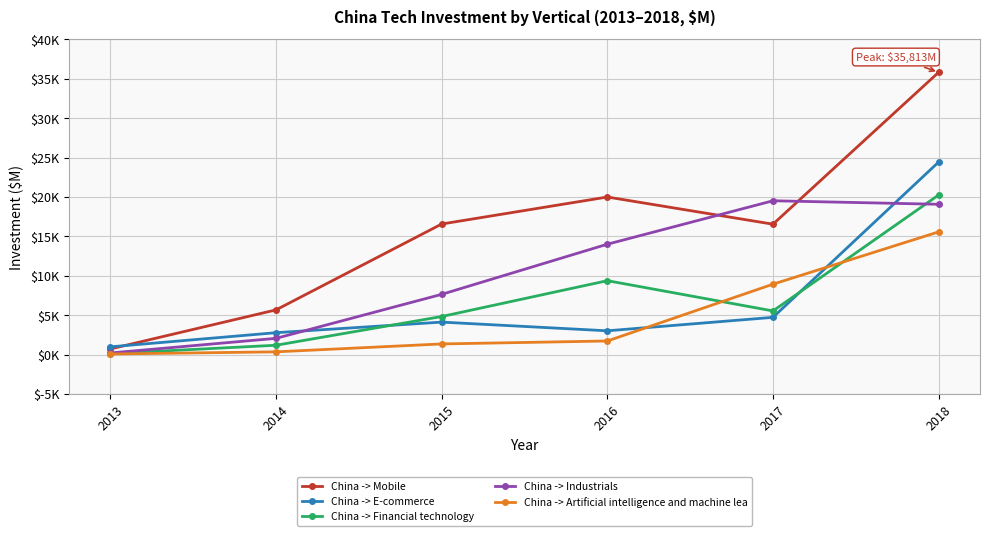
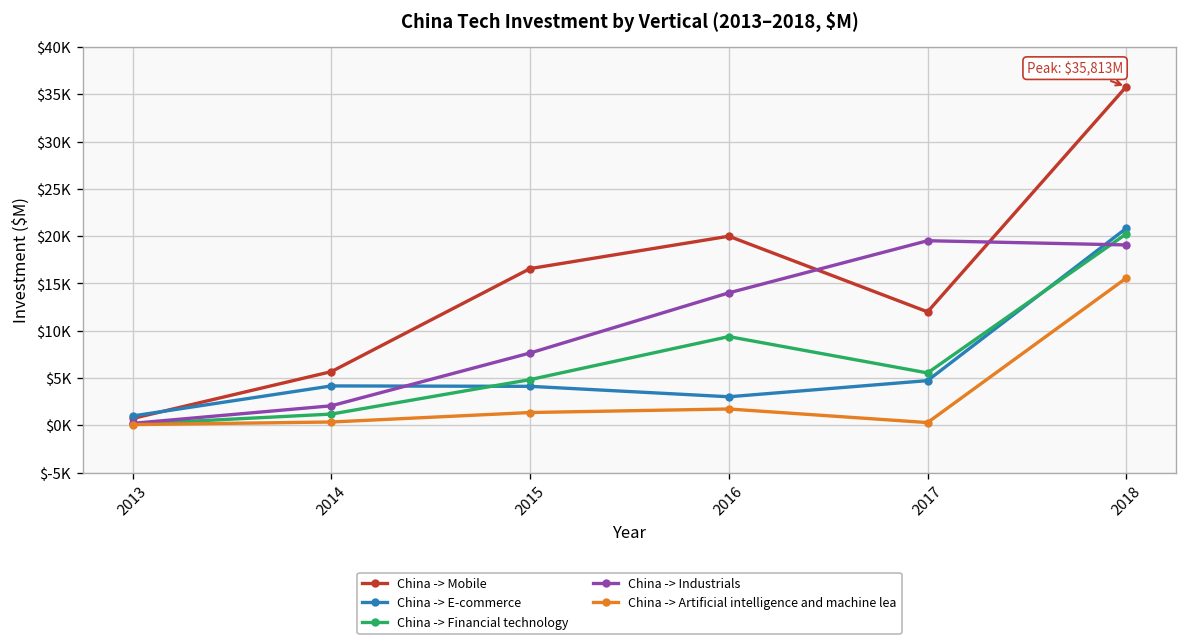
China -> E-commerce, 2014: $3000 -> $4000
China -> Mobile, 2017: $17000 -> $12000
China -> Artificial intelligence and machine lea, 2017: $9000 -> $0
China -> E-commerce, 2018: $24000 -> $21000
